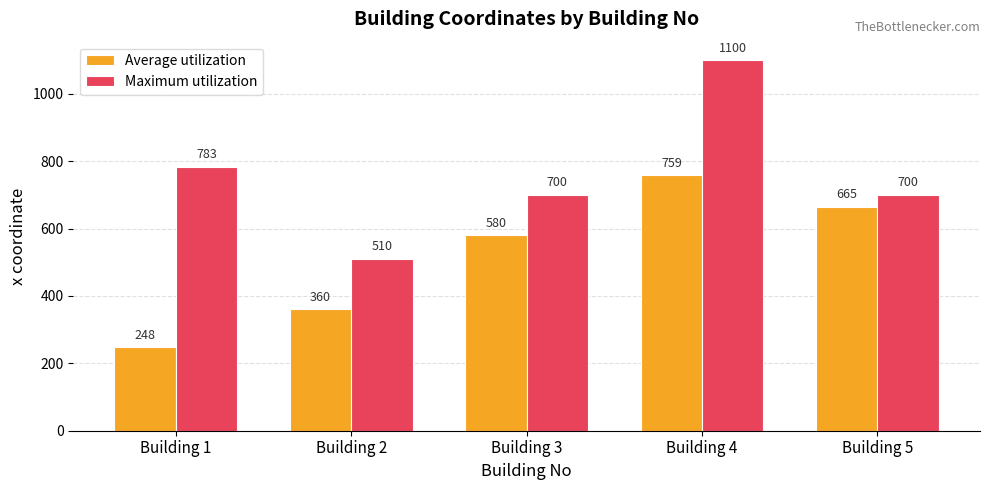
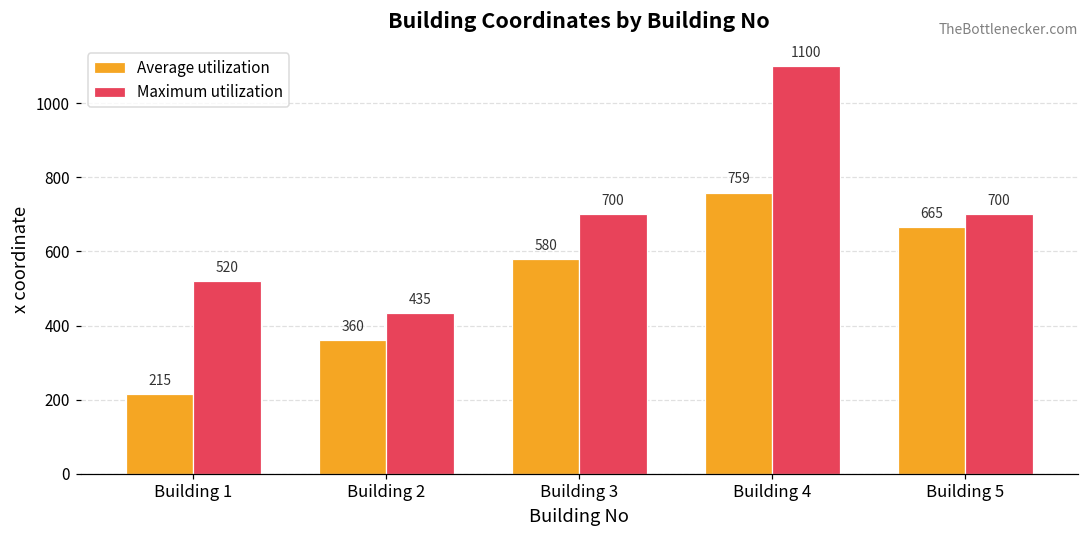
Average utilization, Building 1: 248 -> 215
Maximum utilization, Building 1: 783 -> 520
Maximum utilization, Building 2: 510 -> 435
